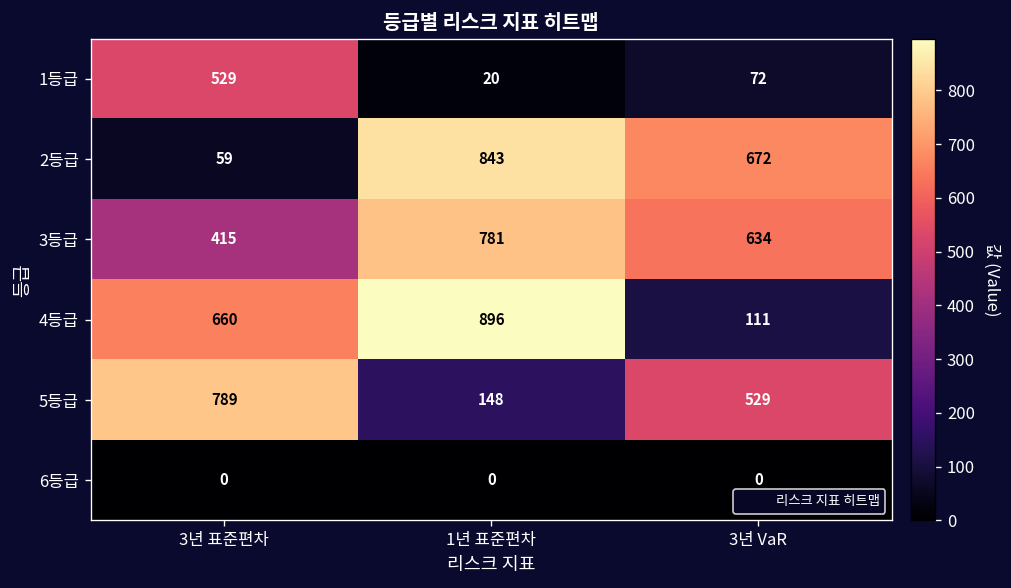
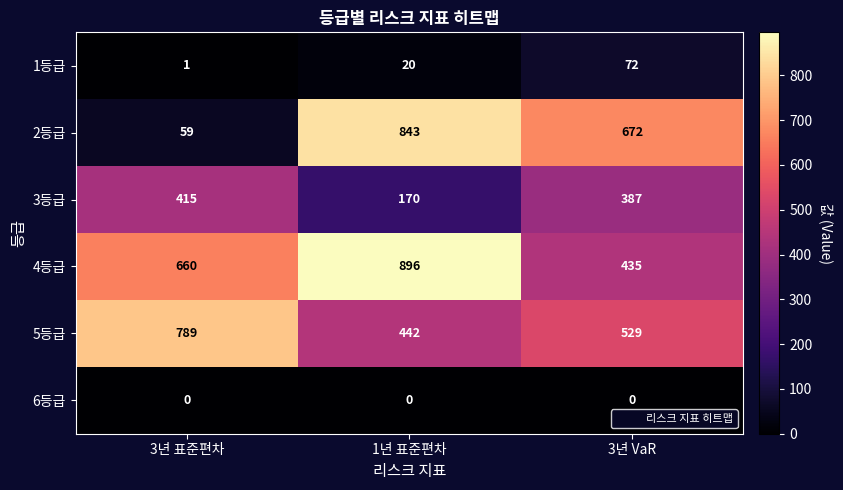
1등급, 3년 표준편차: 529 -> 1
3등급, 1년 표준편차: 781 -> 170
3등급, 3년 VaR: 634 -> 387
4등급, 3년 VaR: 111 -> 435
5등급, 1년 표준편차: 148 -> 442
